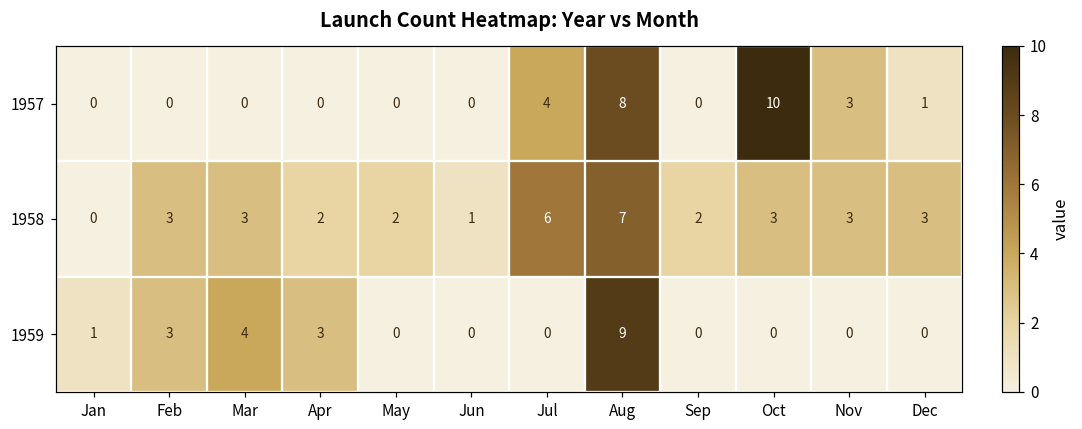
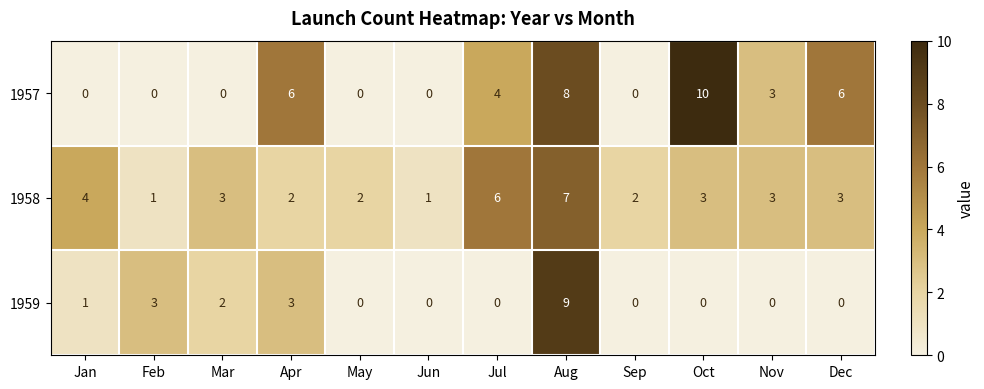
1957, Apr: 0 -> 6
1957, Dec: 1 -> 6
1958, Jan: 0 -> 4
1958, Feb: 3 -> 1
1959, Mar: 4 -> 2
